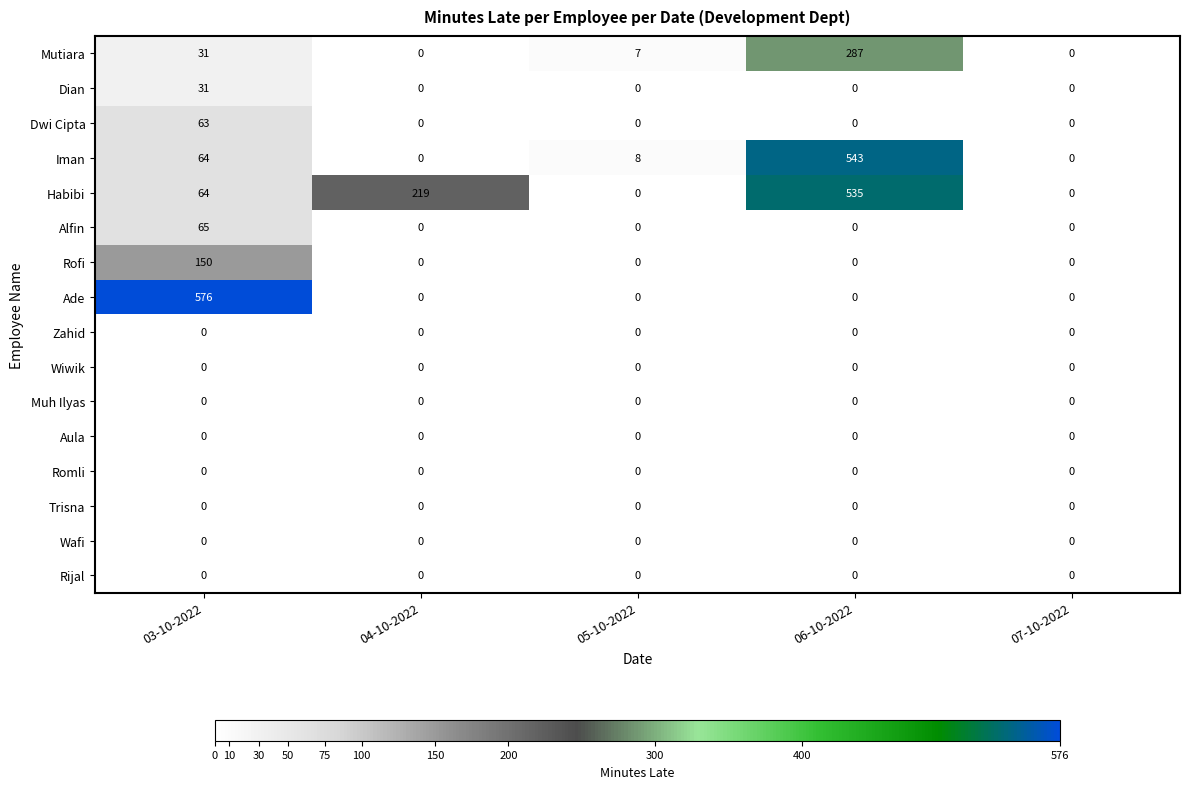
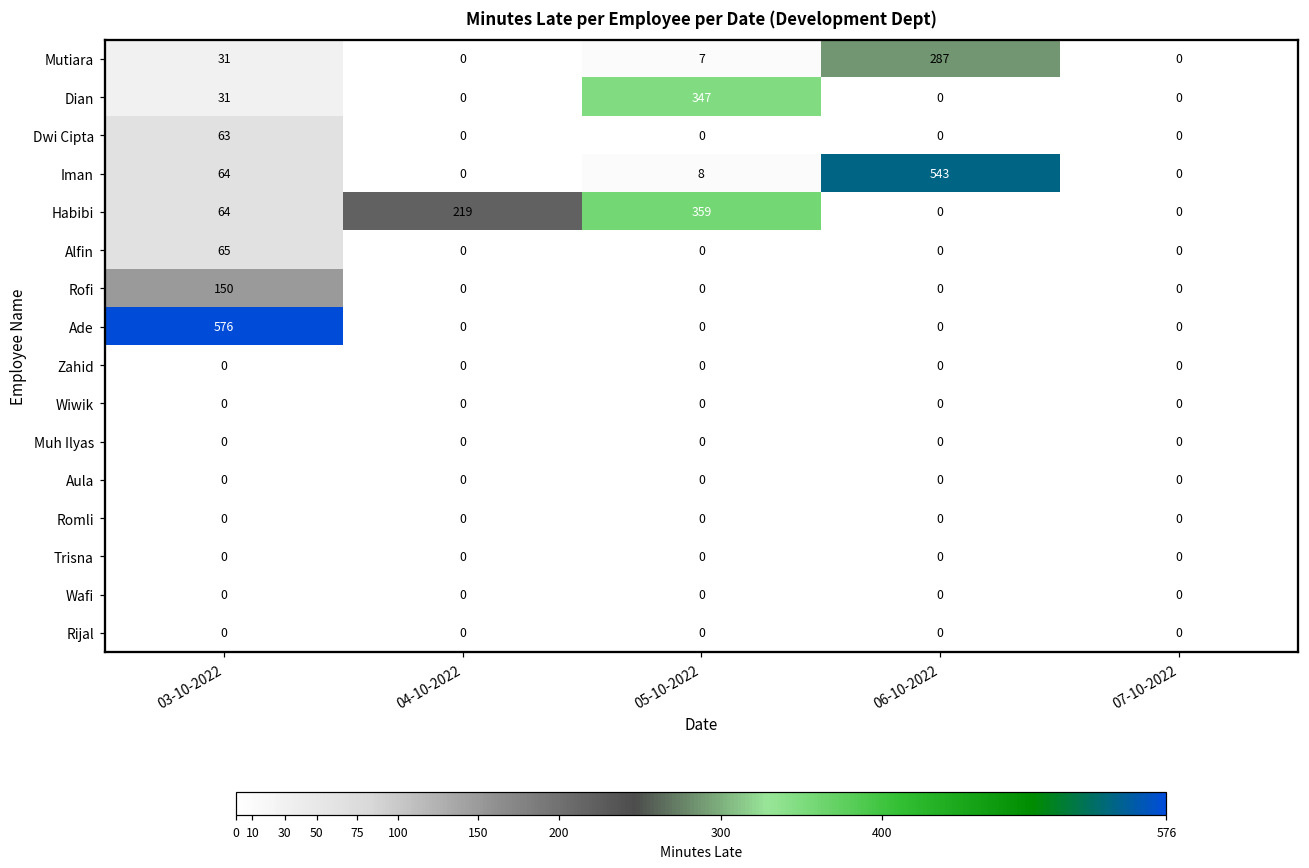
Dian, 05-10-2022: 0 -> 347
Habibi, 05-10-2022: 0 -> 359
Habibi, 06-10-2022: 535 -> 0
